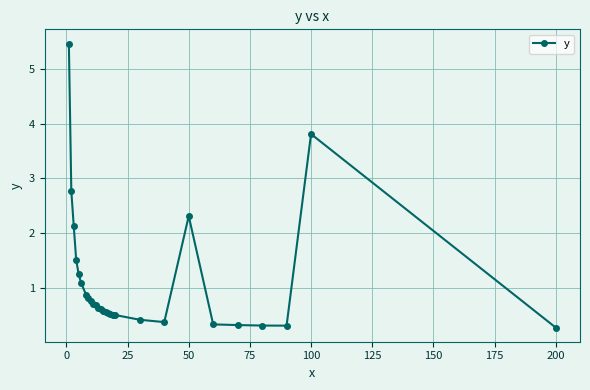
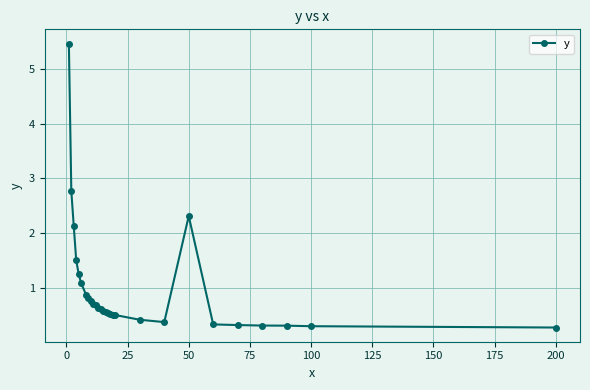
100: 3.8 -> 0.3
